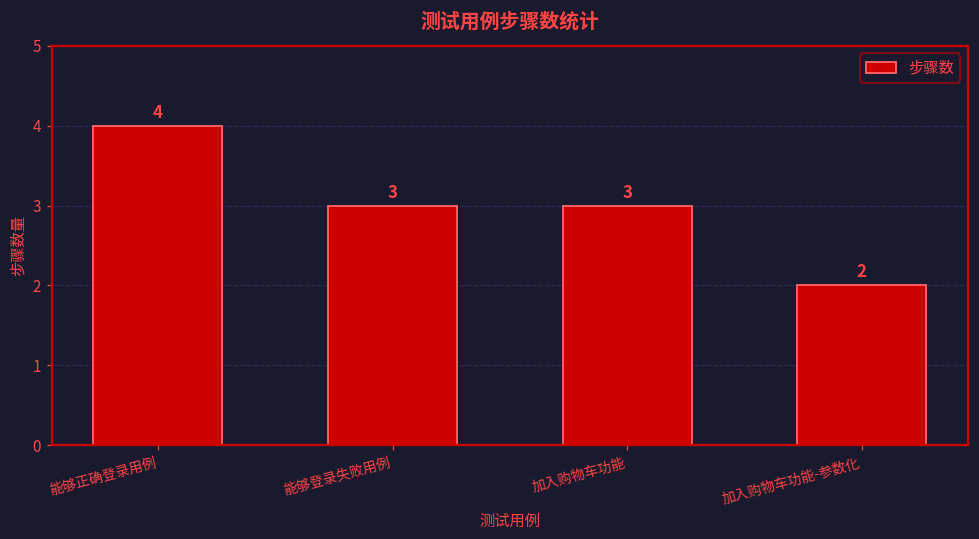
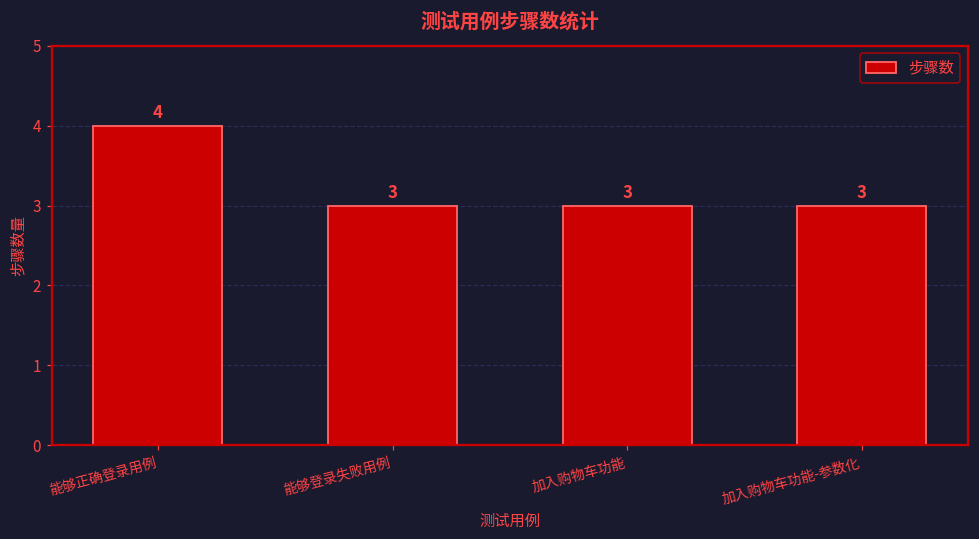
加入购物车功能-参数化: 2 -> 3
